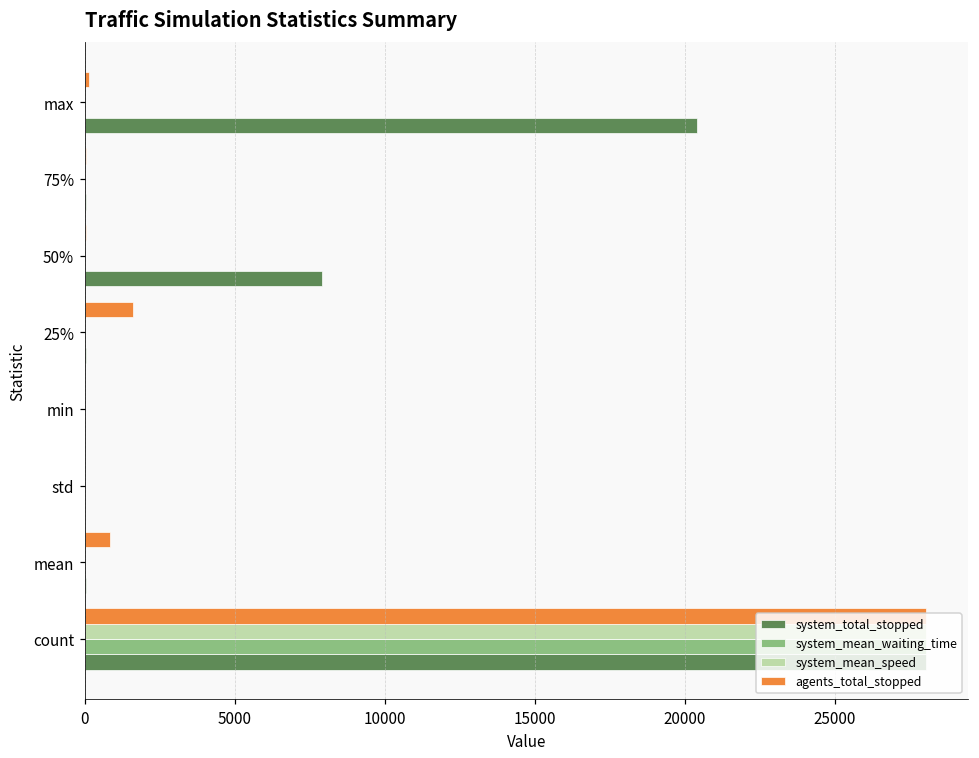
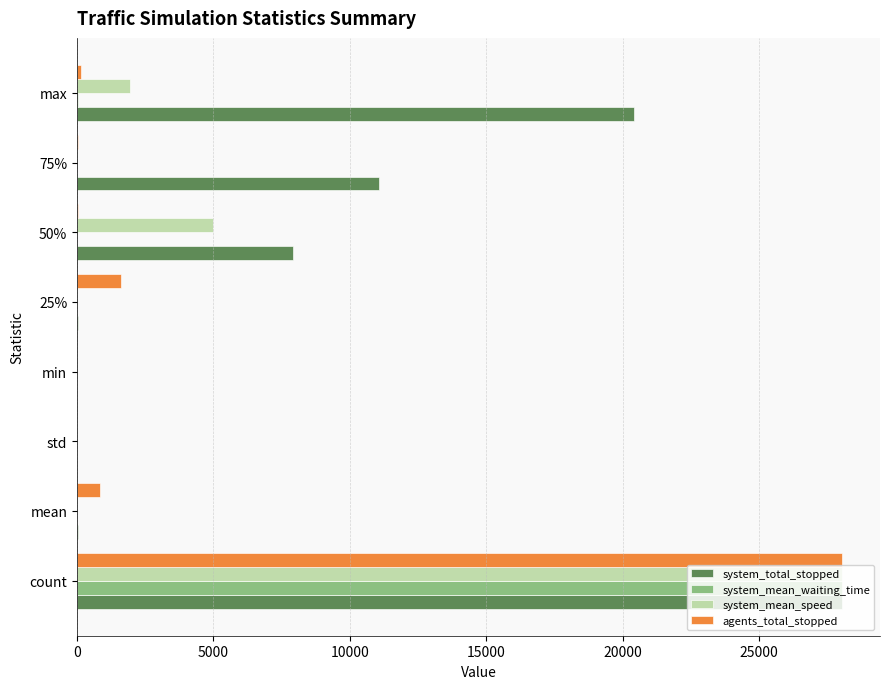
system_mean_speed, max: 0 -> 2000
system_total_stopped, 75%: 0 -> 11100
system_mean_speed, 50%: 0 -> 5000
